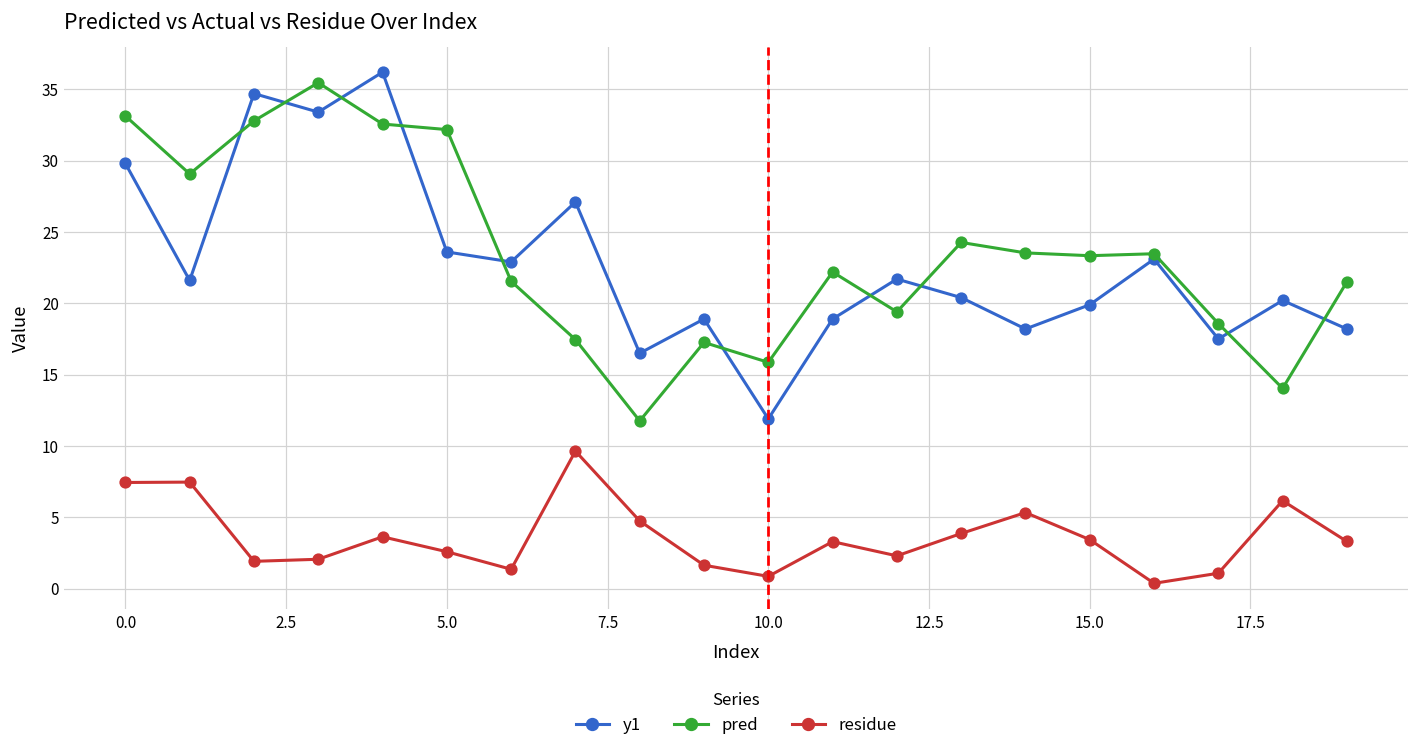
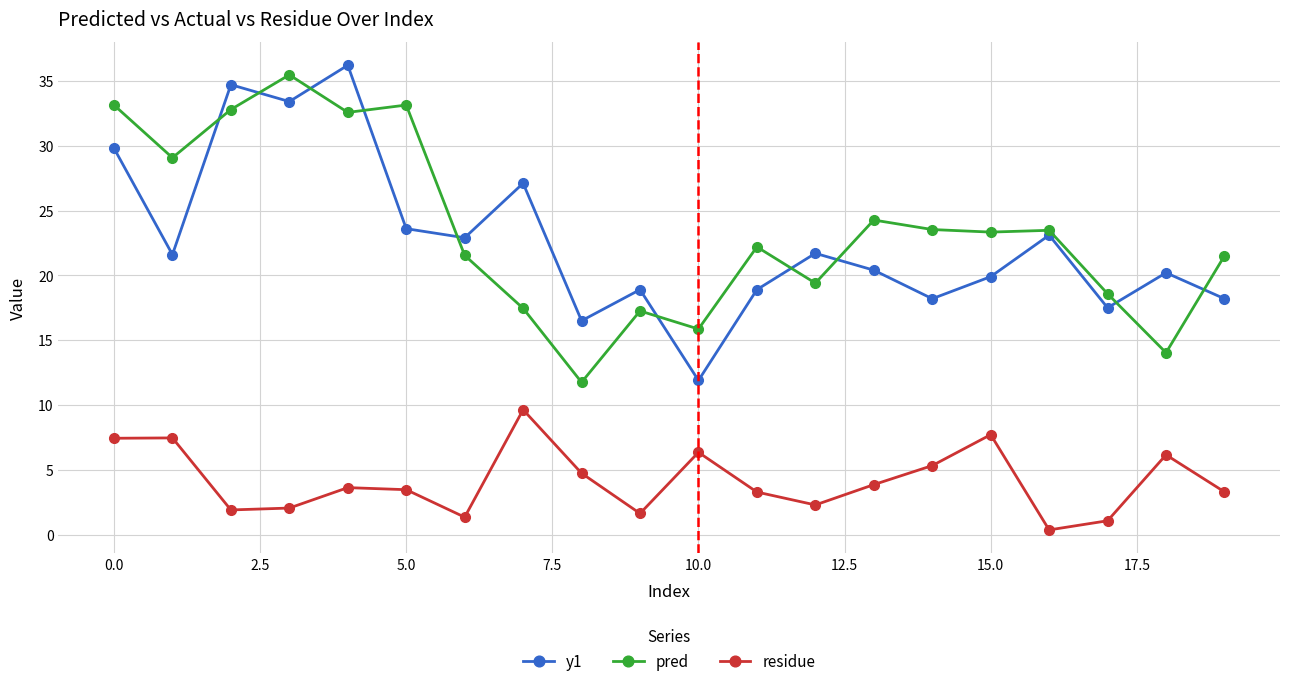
pred, 5.0: 32.2 -> 33.1
residue, 5.0: 2.6 -> 3.5
residue, 10.0: 0.9 -> 6.4
residue, 15.0: 3.4 -> 7.7
